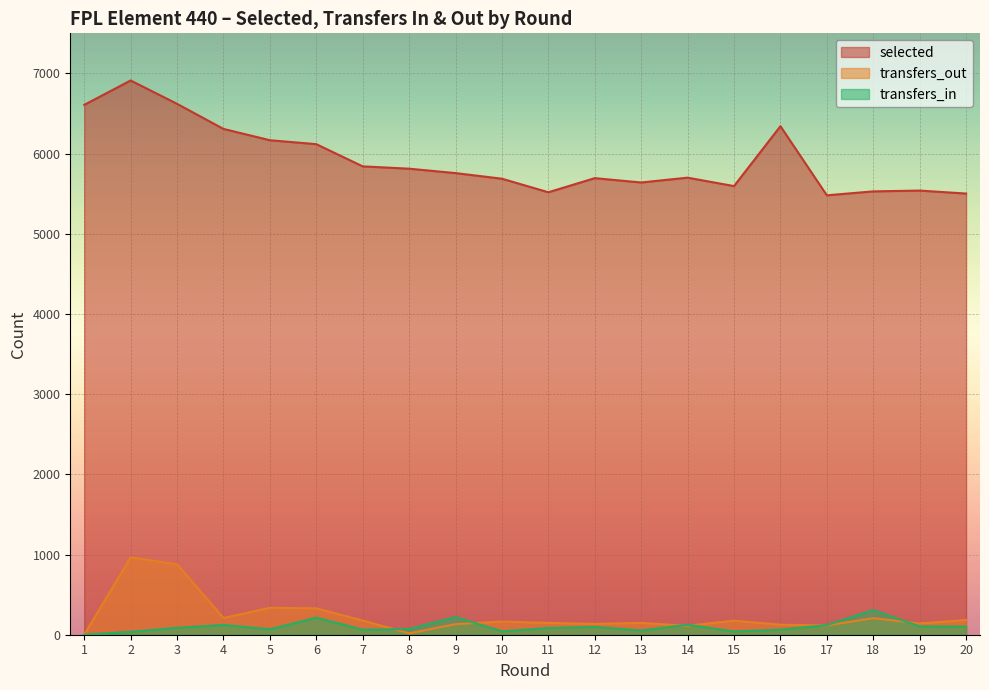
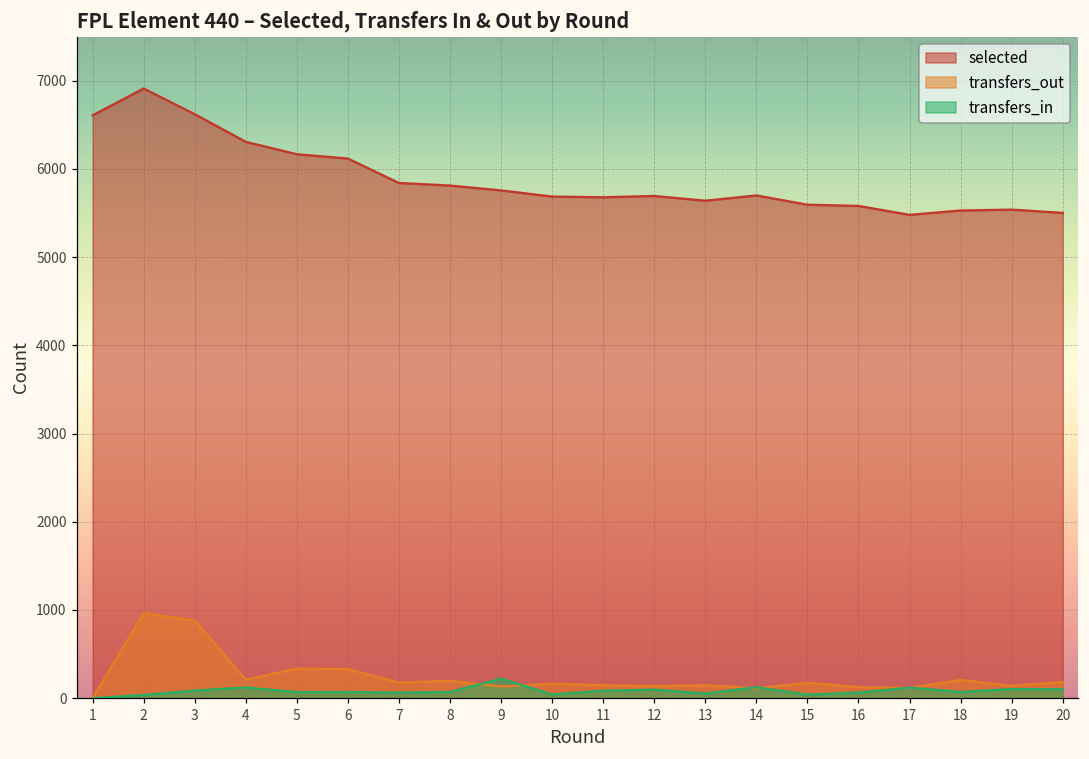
transfers_in, 6: 200 -> 100
transfers_out, 8: 0 -> 200
selected, 11: 5500 -> 5700
selected, 16: 6300 -> 5600
transfers_in, 18: 300 -> 100
